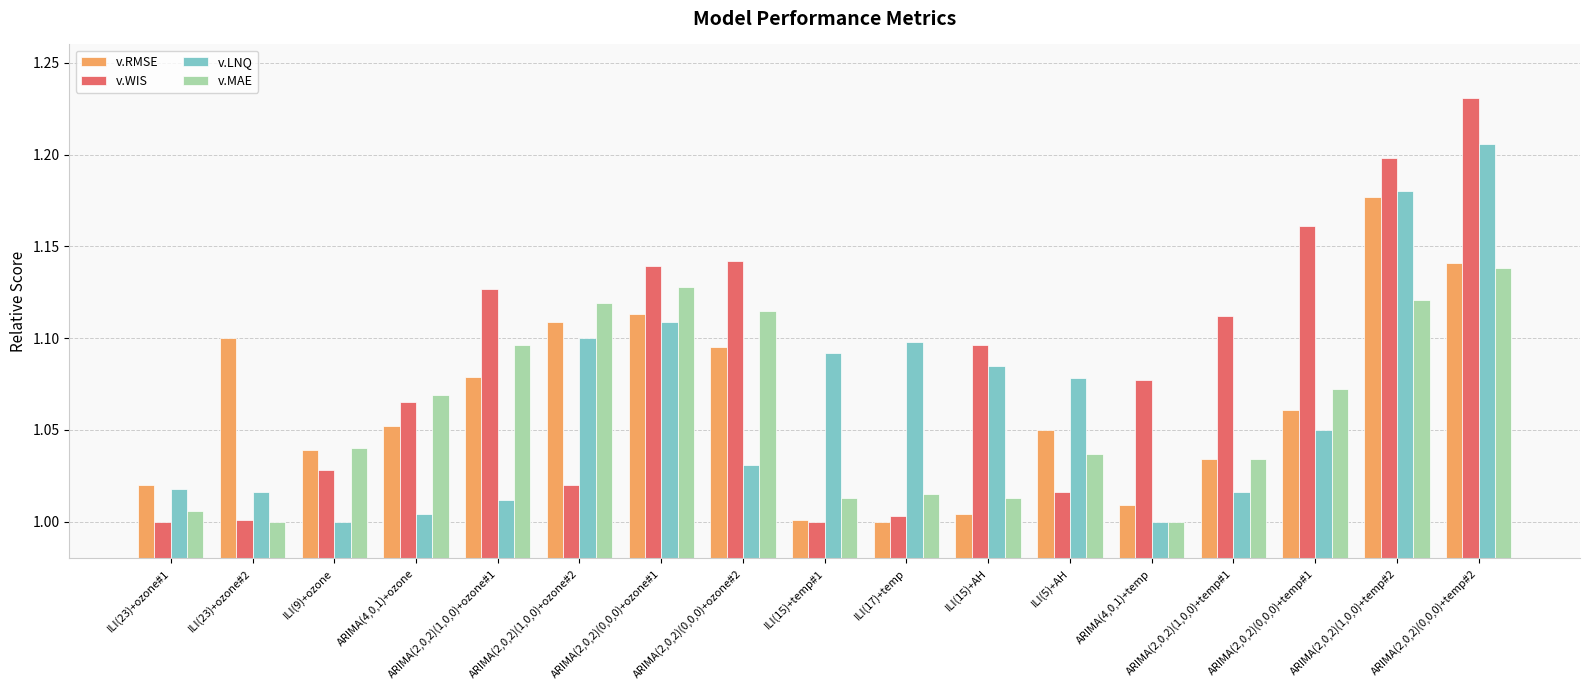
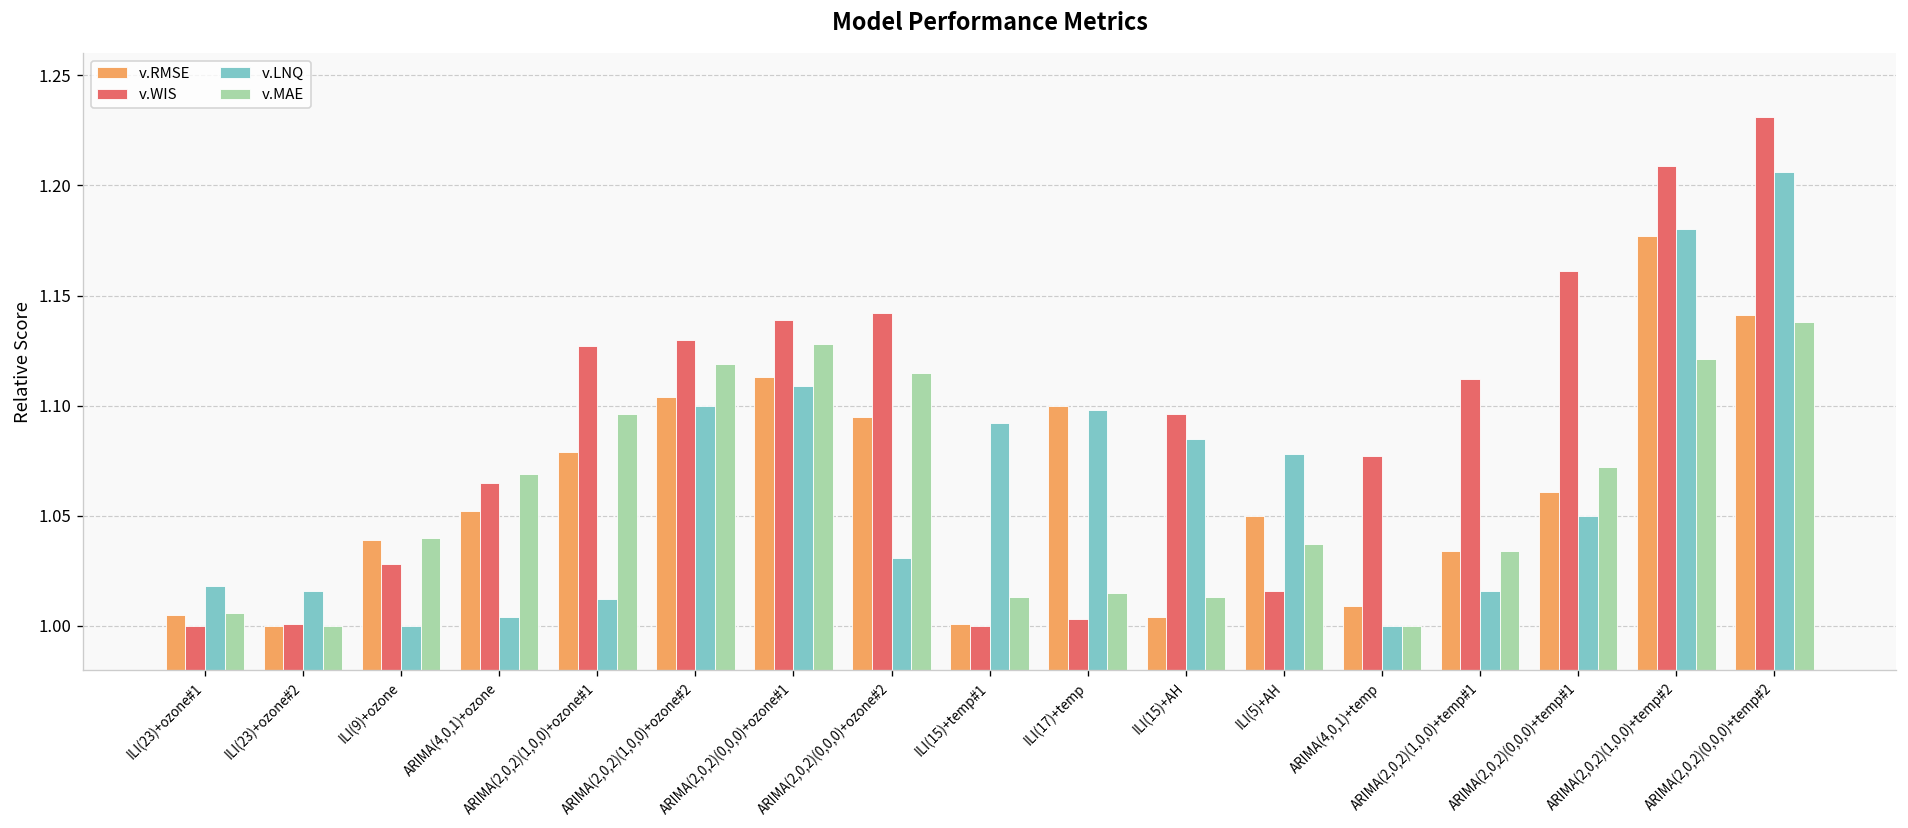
v.RMSE, ILI(23)+ozone#1: 1.020 -> 1.005
v.RMSE, ILI(23)+ozone#2: 1.1 -> 1.0
v.RMSE, ARIMA(2,0,2)(1,0,0)+ozone#2: 1.109 -> 1.104
v.WIS, ARIMA(2,0,2)(1,0,0)+ozone#2: 1.02 -> 1.13
v.RMSE, ILI(17)+temp: 1.0 -> 1.1
v.WIS, ARIMA(2,0,2)(1,0,0)+temp#2: 1.198 -> 1.209
